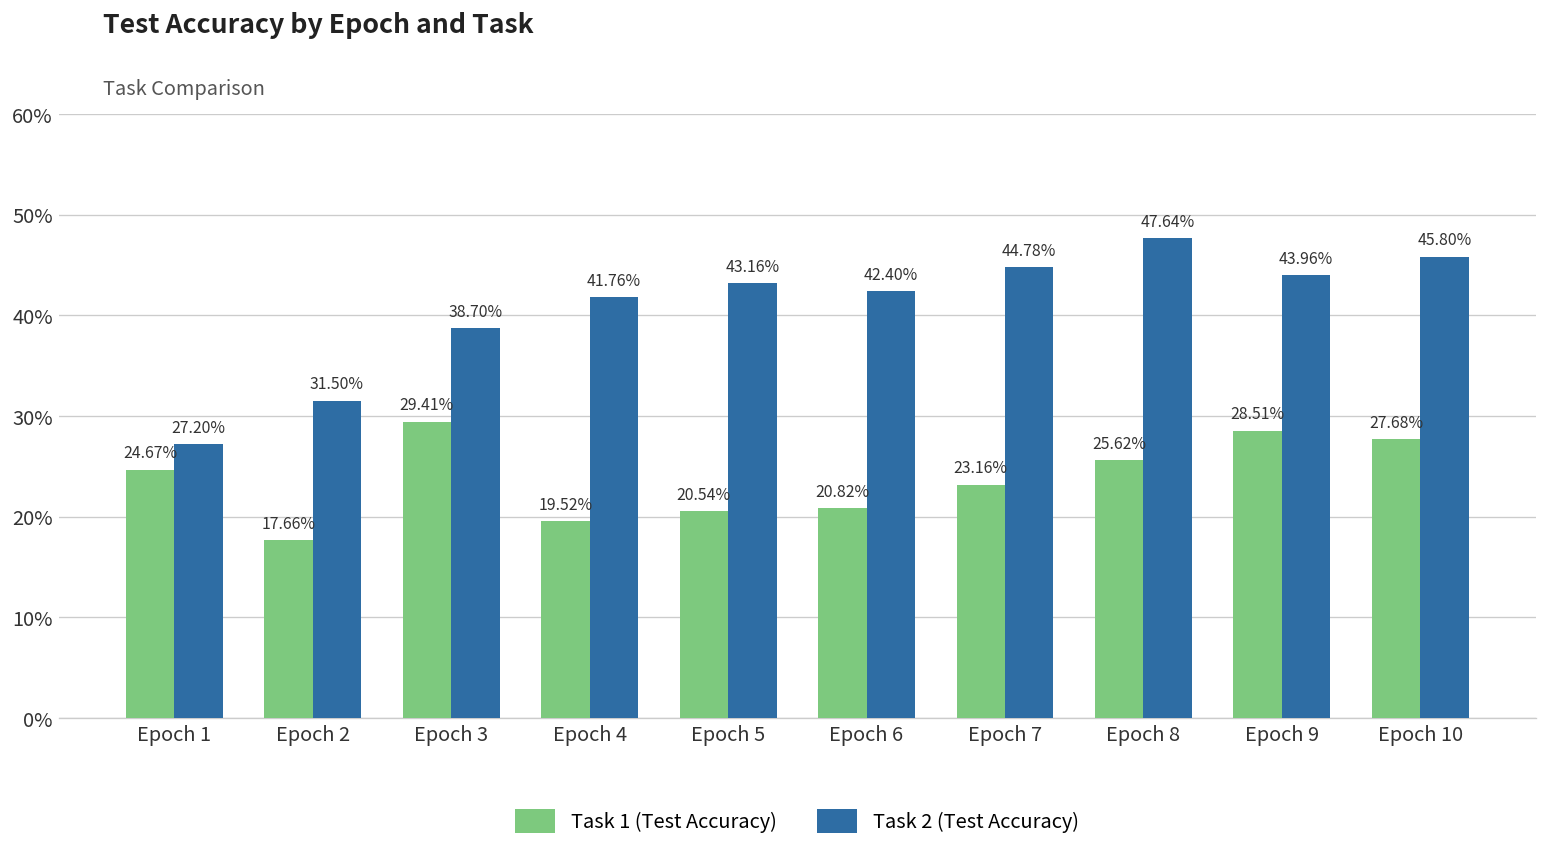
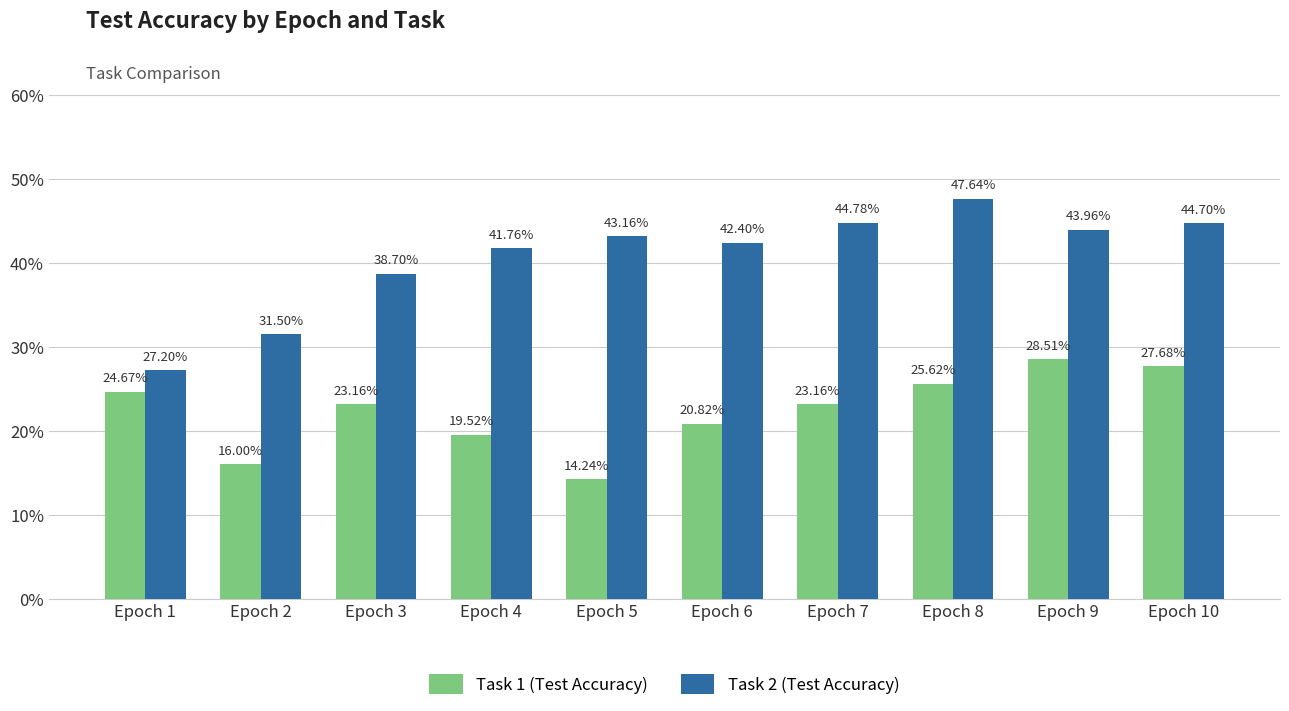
Task 1 (Test Accuracy), Epoch 2: 17.66% -> 16.00%
Task 1 (Test Accuracy), Epoch 3: 29.41% -> 23.16%
Task 1 (Test Accuracy), Epoch 5: 20.54% -> 14.24%
Task 2 (Test Accuracy), Epoch 10: 45.80% -> 44.70%
